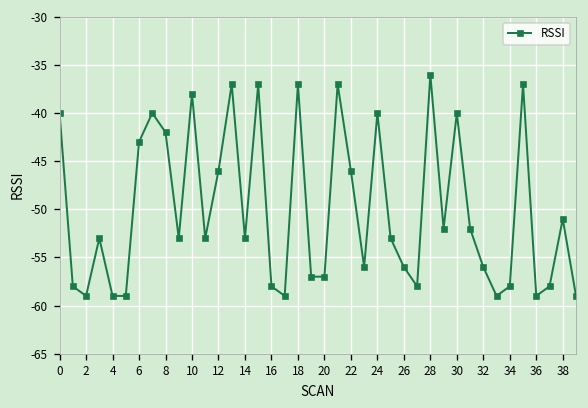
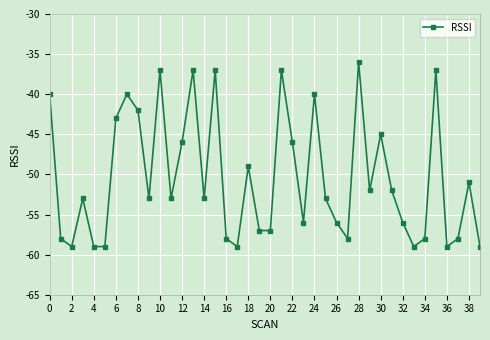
10: -38 -> -37
18: -37 -> -49
30: -40 -> -45
